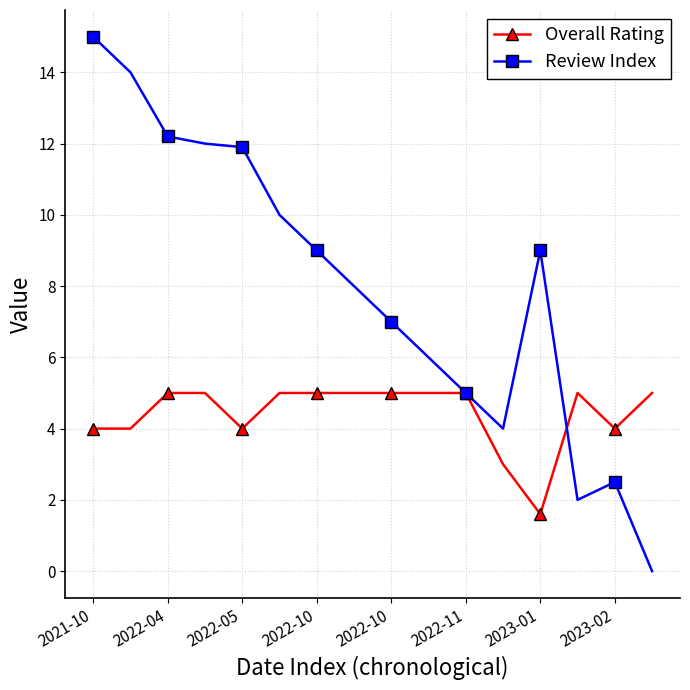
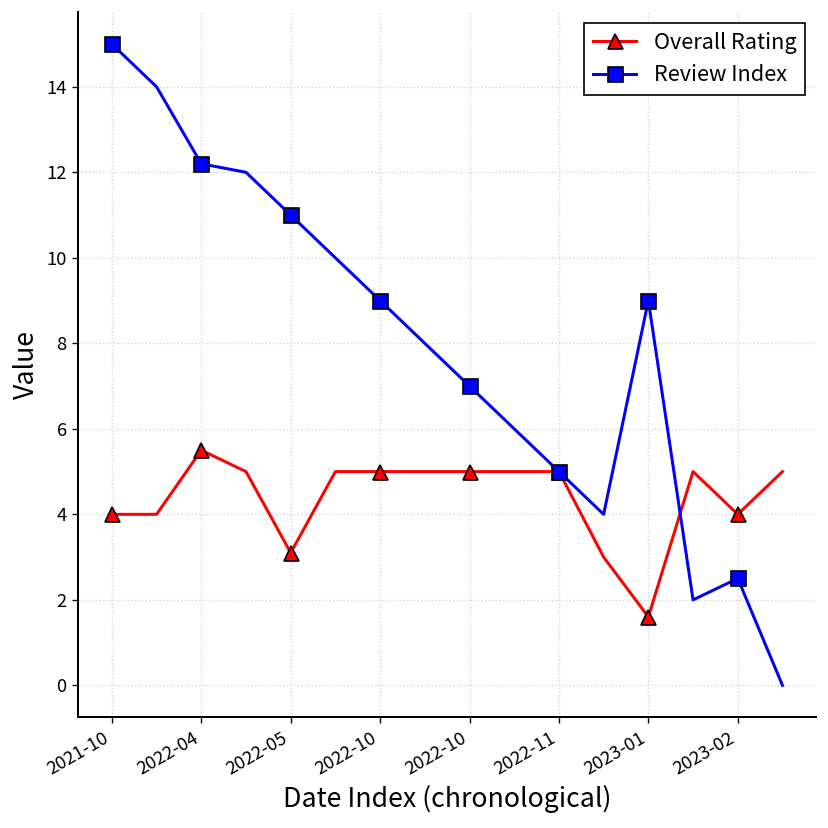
Overall Rating, 2022-04: 5.0 -> 5.5
Overall Rating, 2022-05: 4.0 -> 3.1
Review Index, 2022-05: 11.9 -> 11.0
